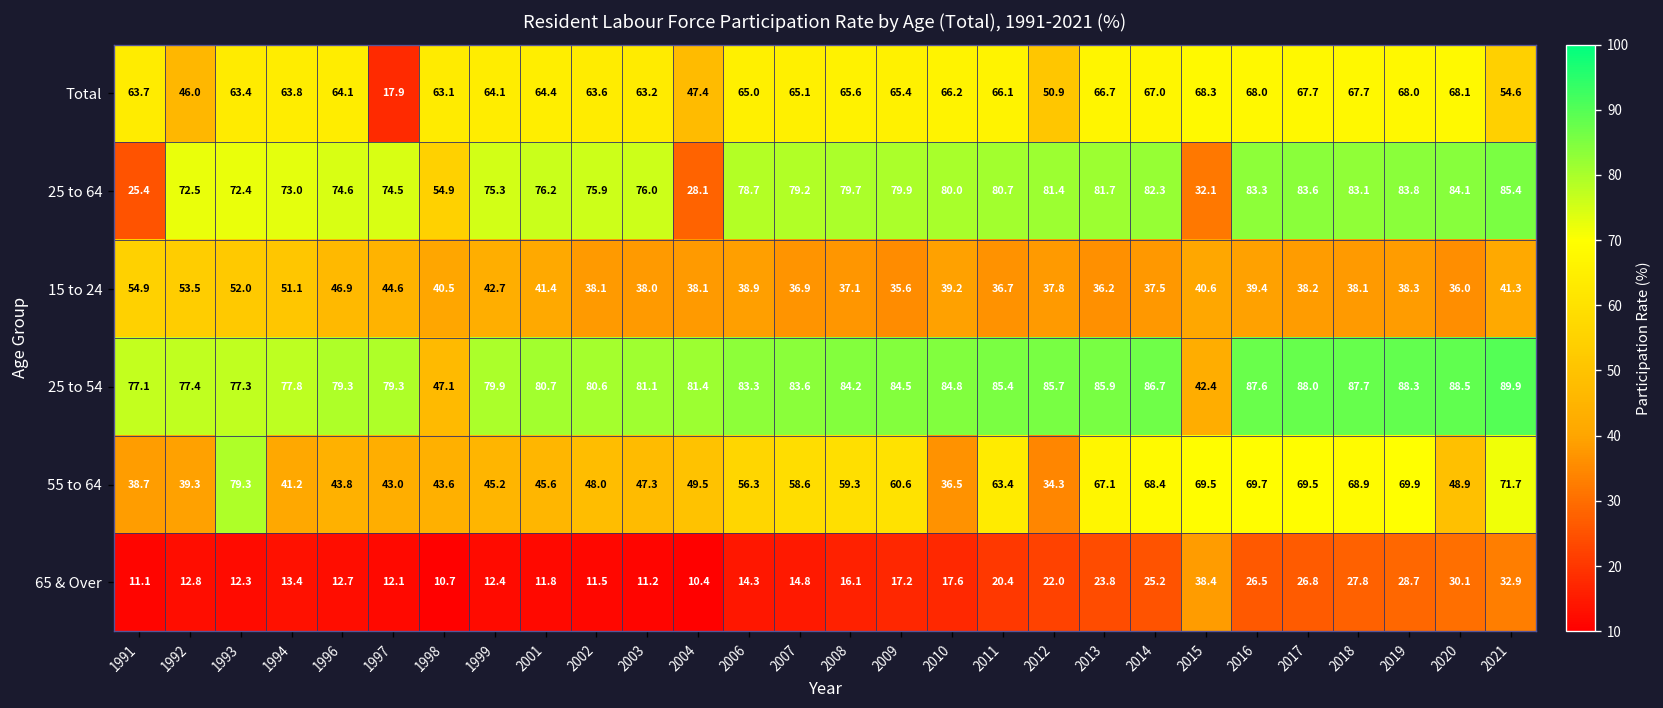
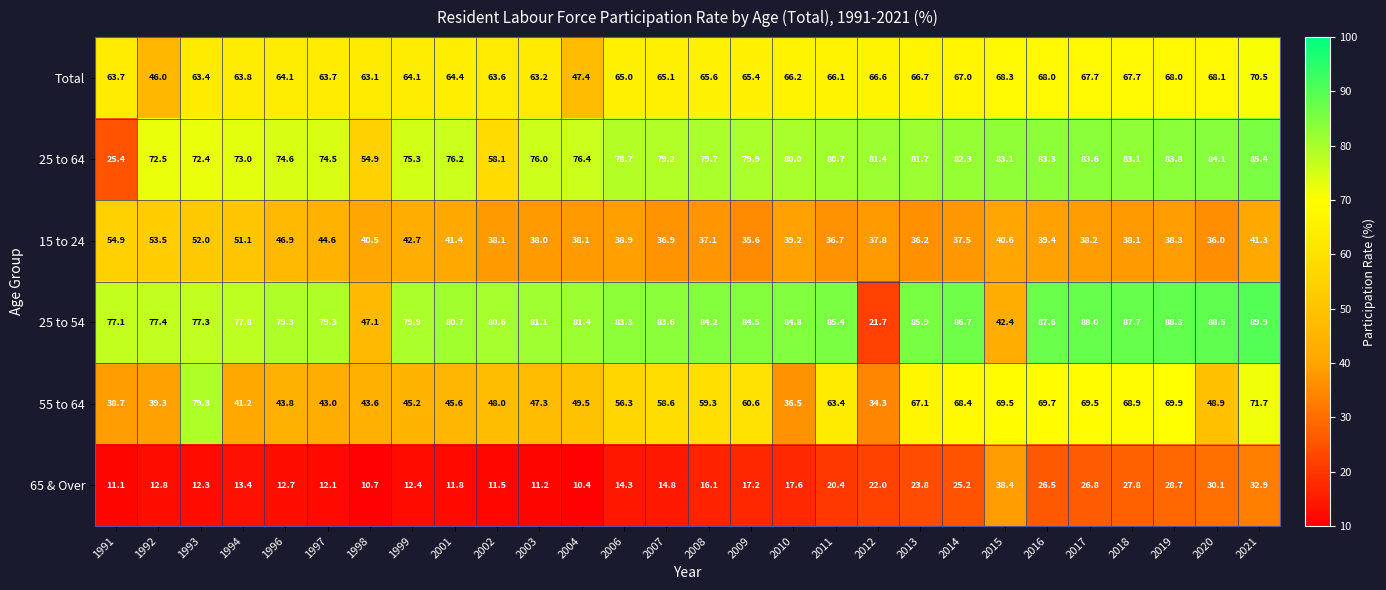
Total, 1997: 17.9 -> 63.7
Total, 2012: 50.9 -> 66.6
Total, 2021: 54.6 -> 70.5
25 to 64, 2002: 75.9 -> 58.1
25 to 64, 2004: 28.1 -> 76.4
25 to 64, 2015: 32.1 -> 83.1
25 to 54, 2012: 85.7 -> 21.7
